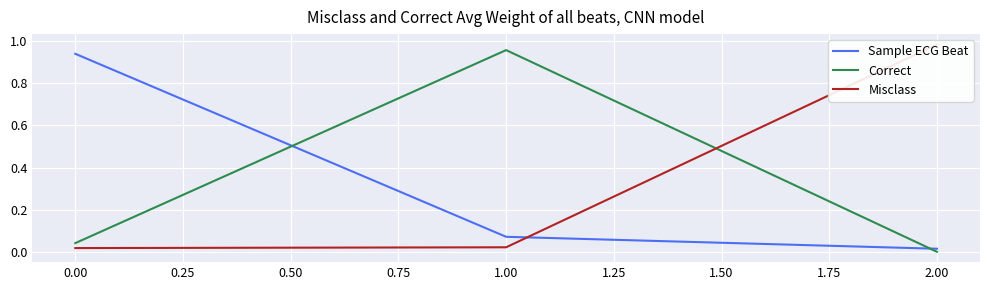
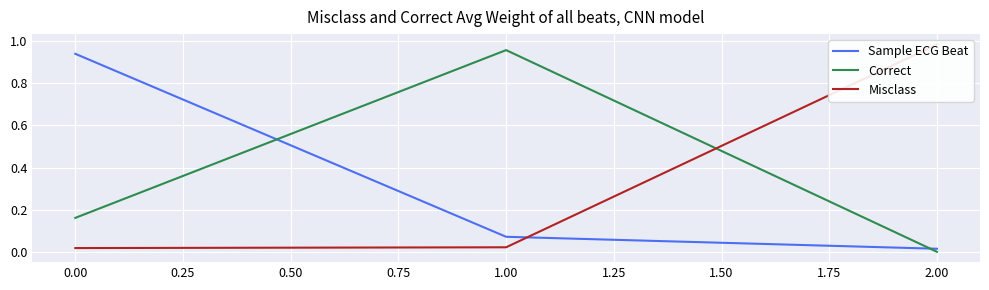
Correct, 0.00: 0.04 -> 0.16
